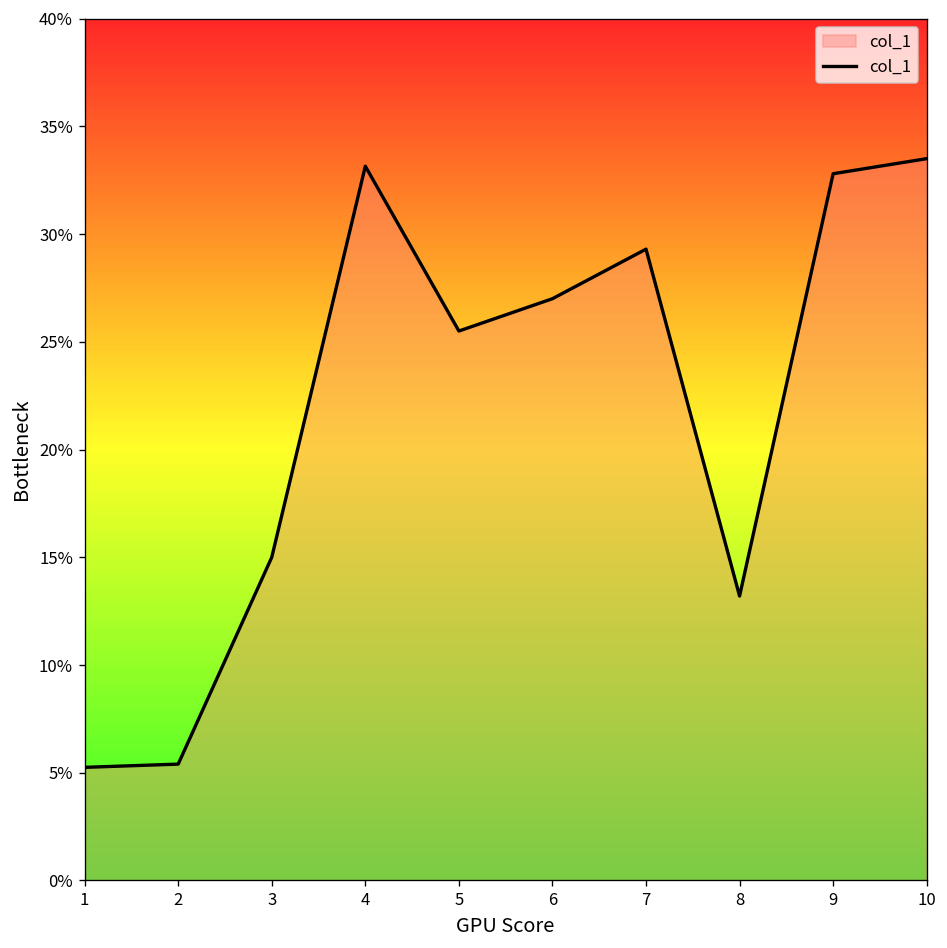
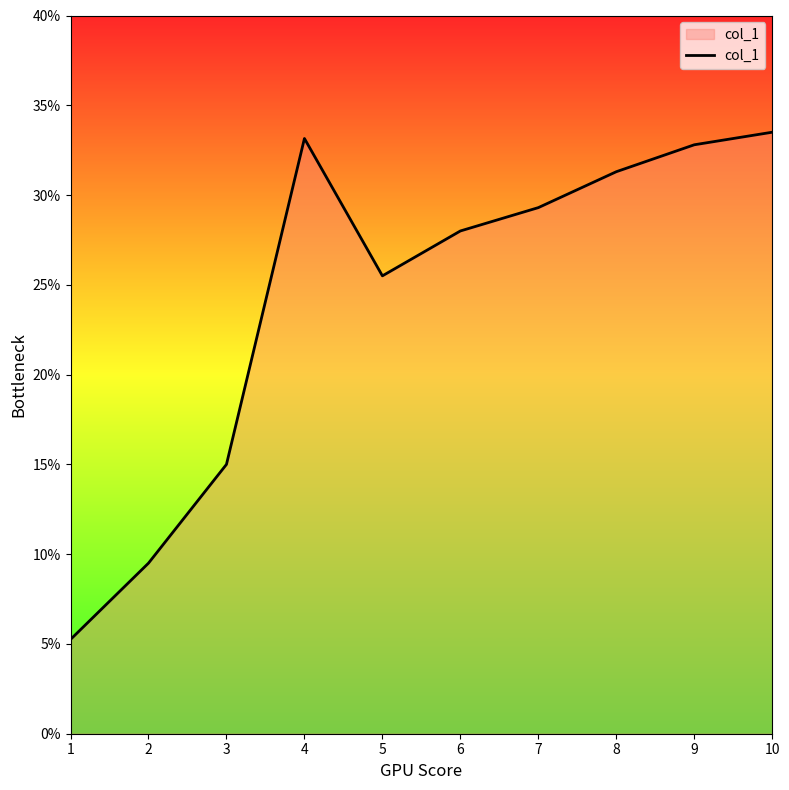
2: 5.4% -> 9.5%
6: 27.0% -> 28.0%
8: 13.2% -> 31.3%
